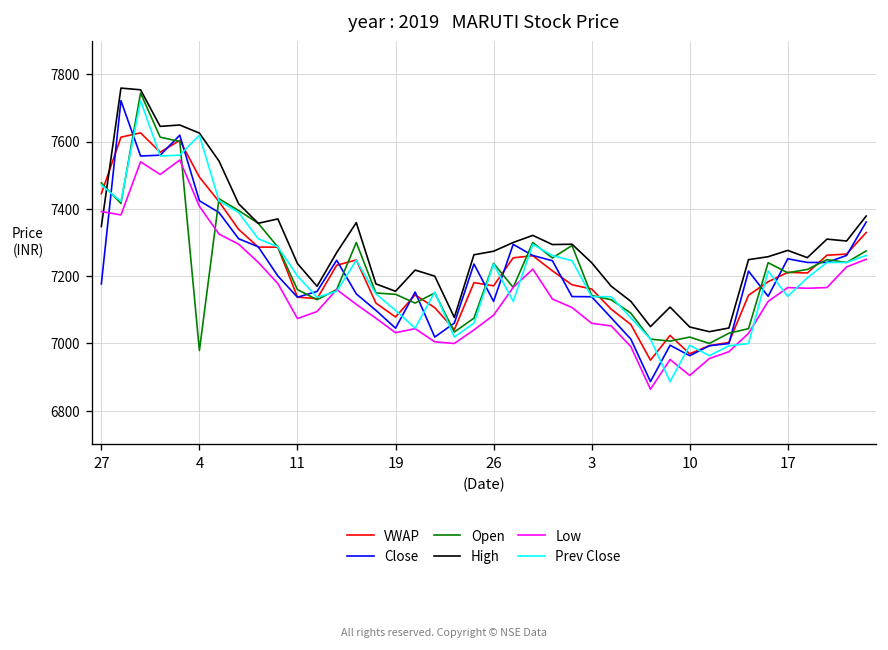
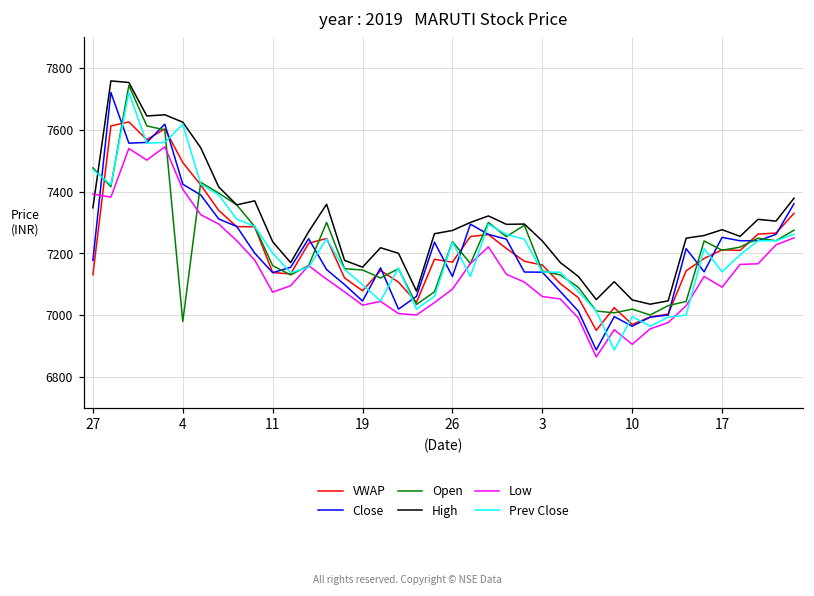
VWAP, 27: 7440 -> 7130
Low, 17: 7170 -> 7090
